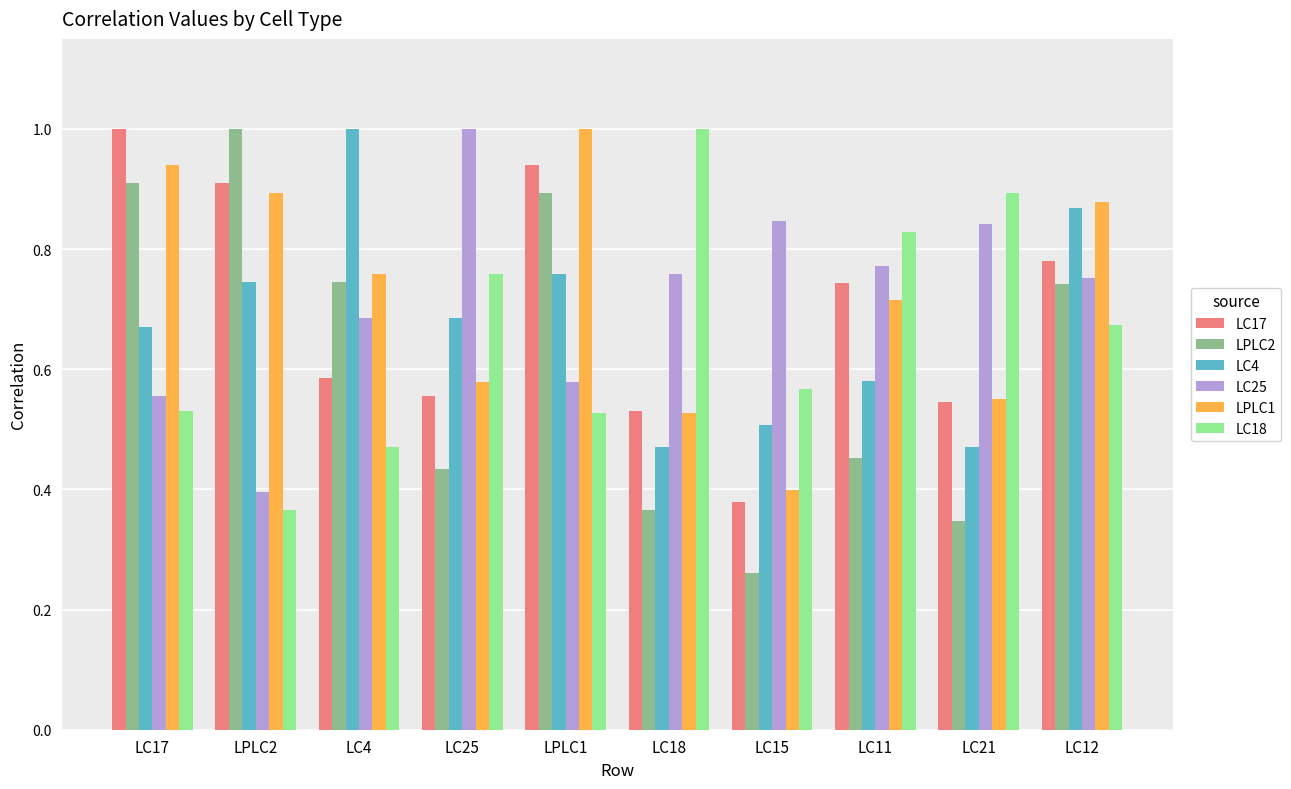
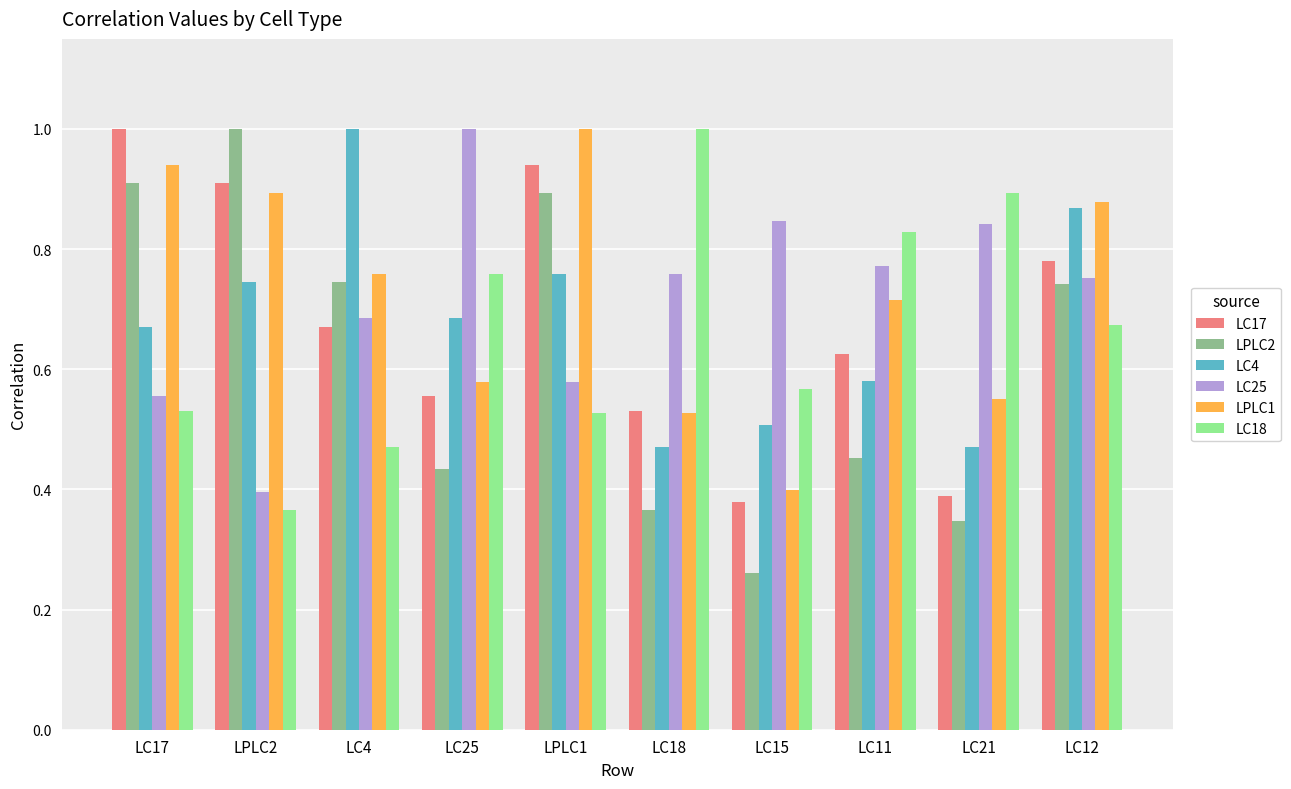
LC17, LC4: 0.59 -> 0.67
LC17, LC11: 0.74 -> 0.63
LC17, LC21: 0.55 -> 0.39
